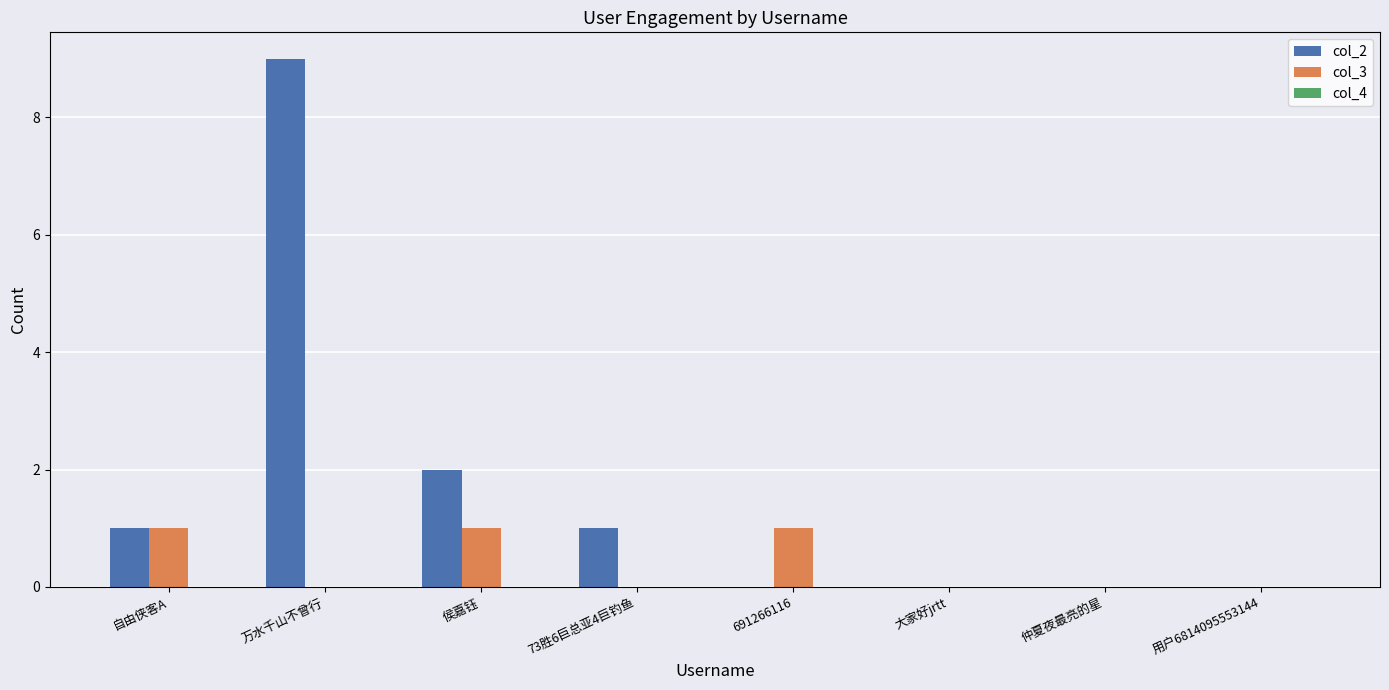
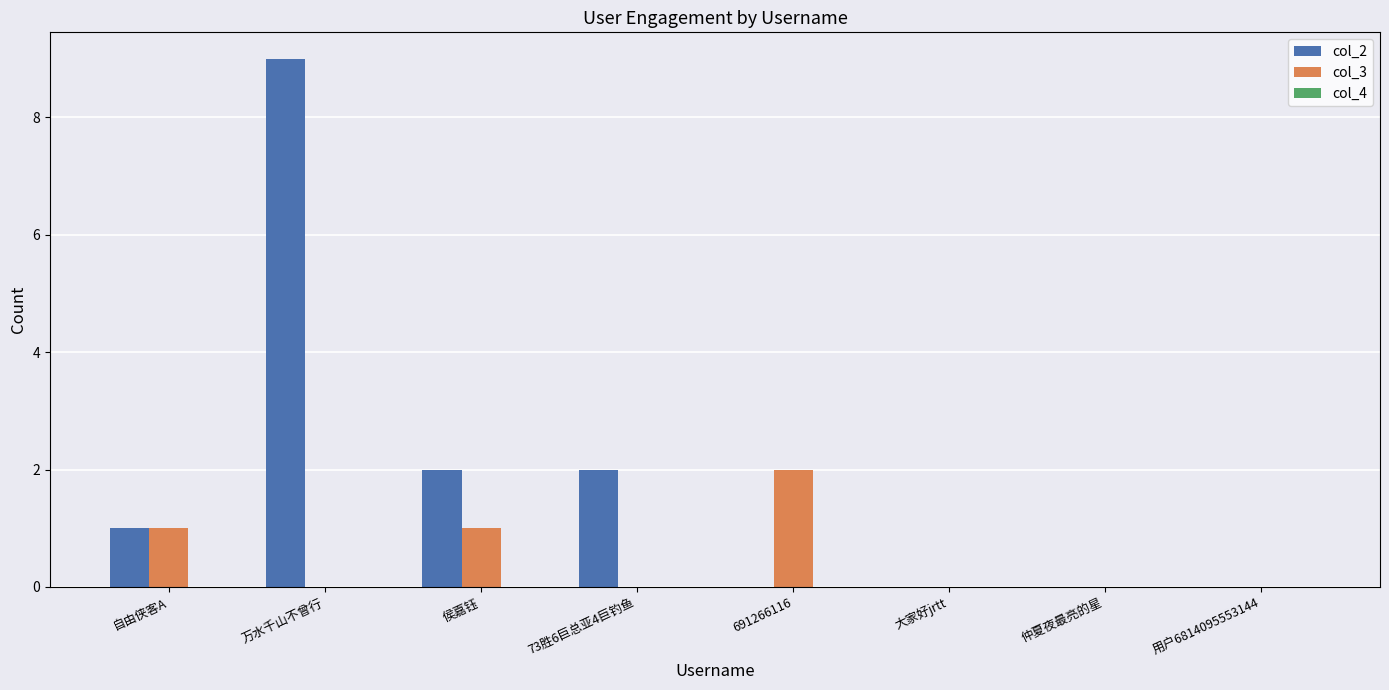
col_2, 73胜6巨总亚4巨钓鱼: 1 -> 2
col_3, 691266116: 1 -> 2
